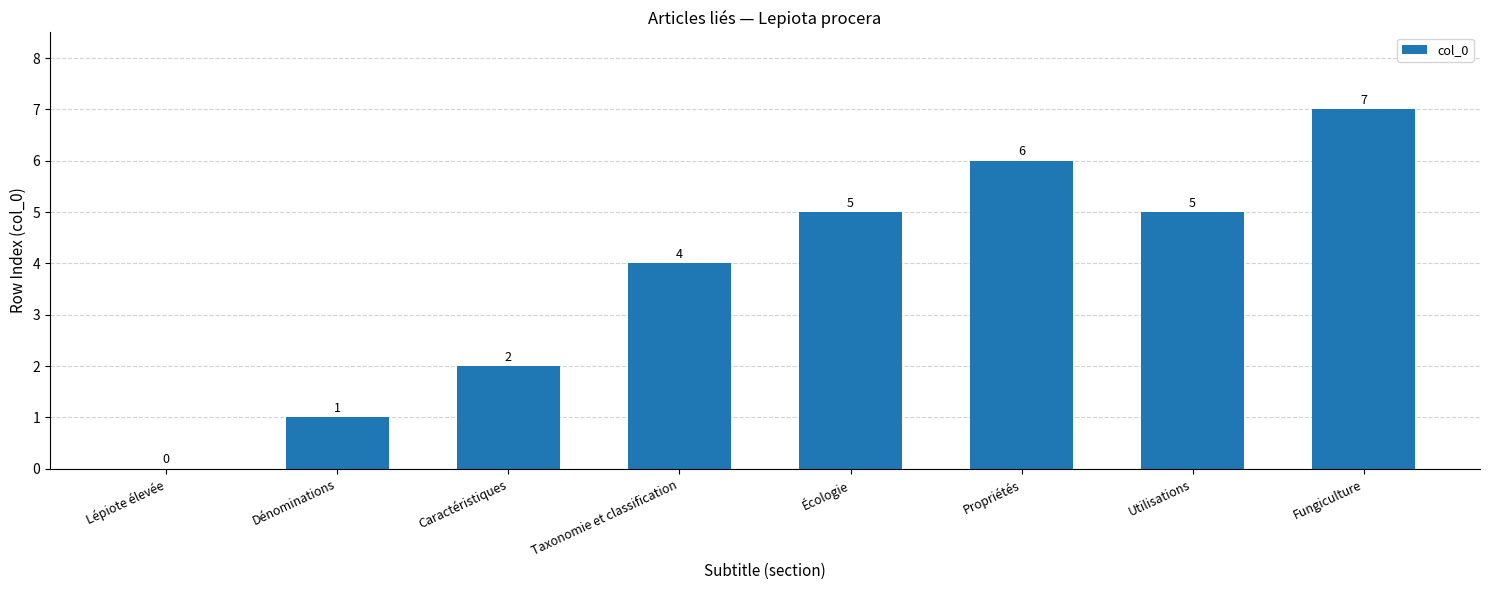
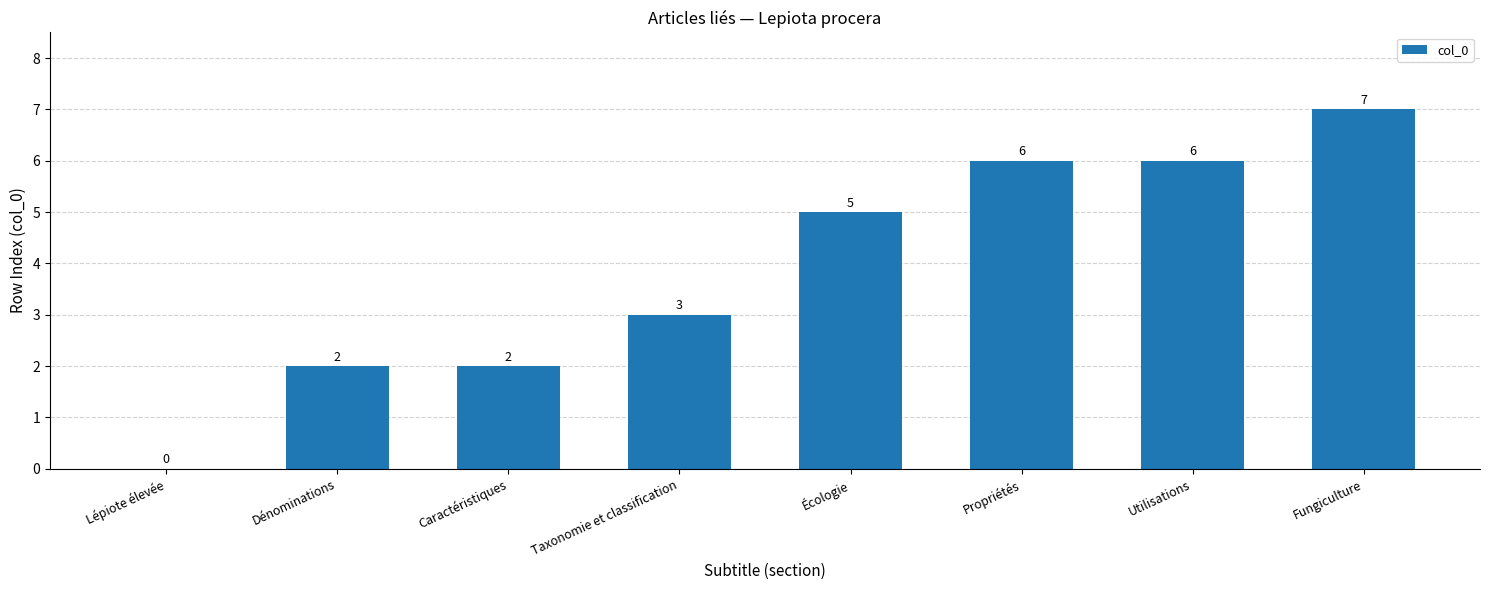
Dénominations: 1 -> 2
Taxonomie et classification: 4 -> 3
Utilisations: 5 -> 6
